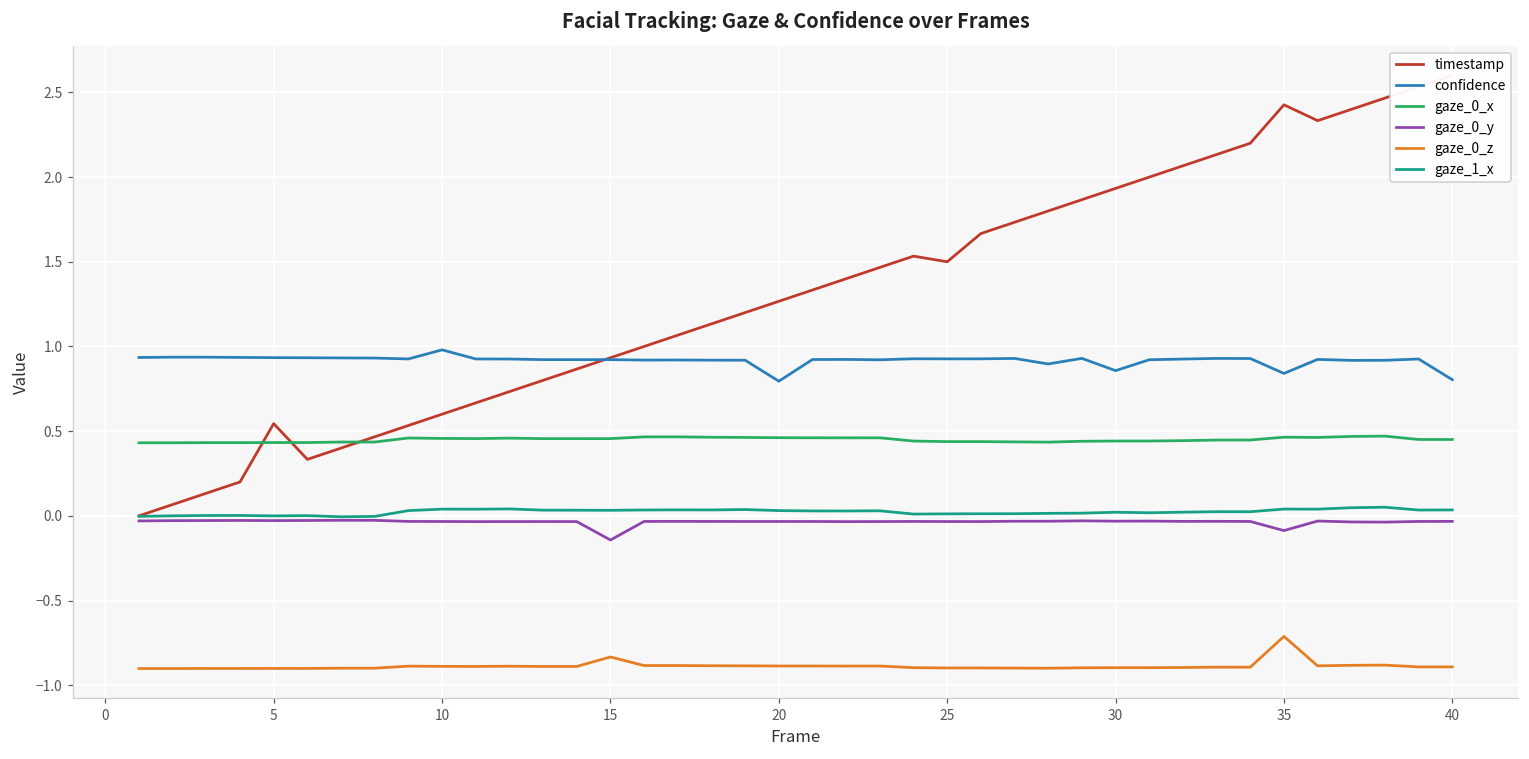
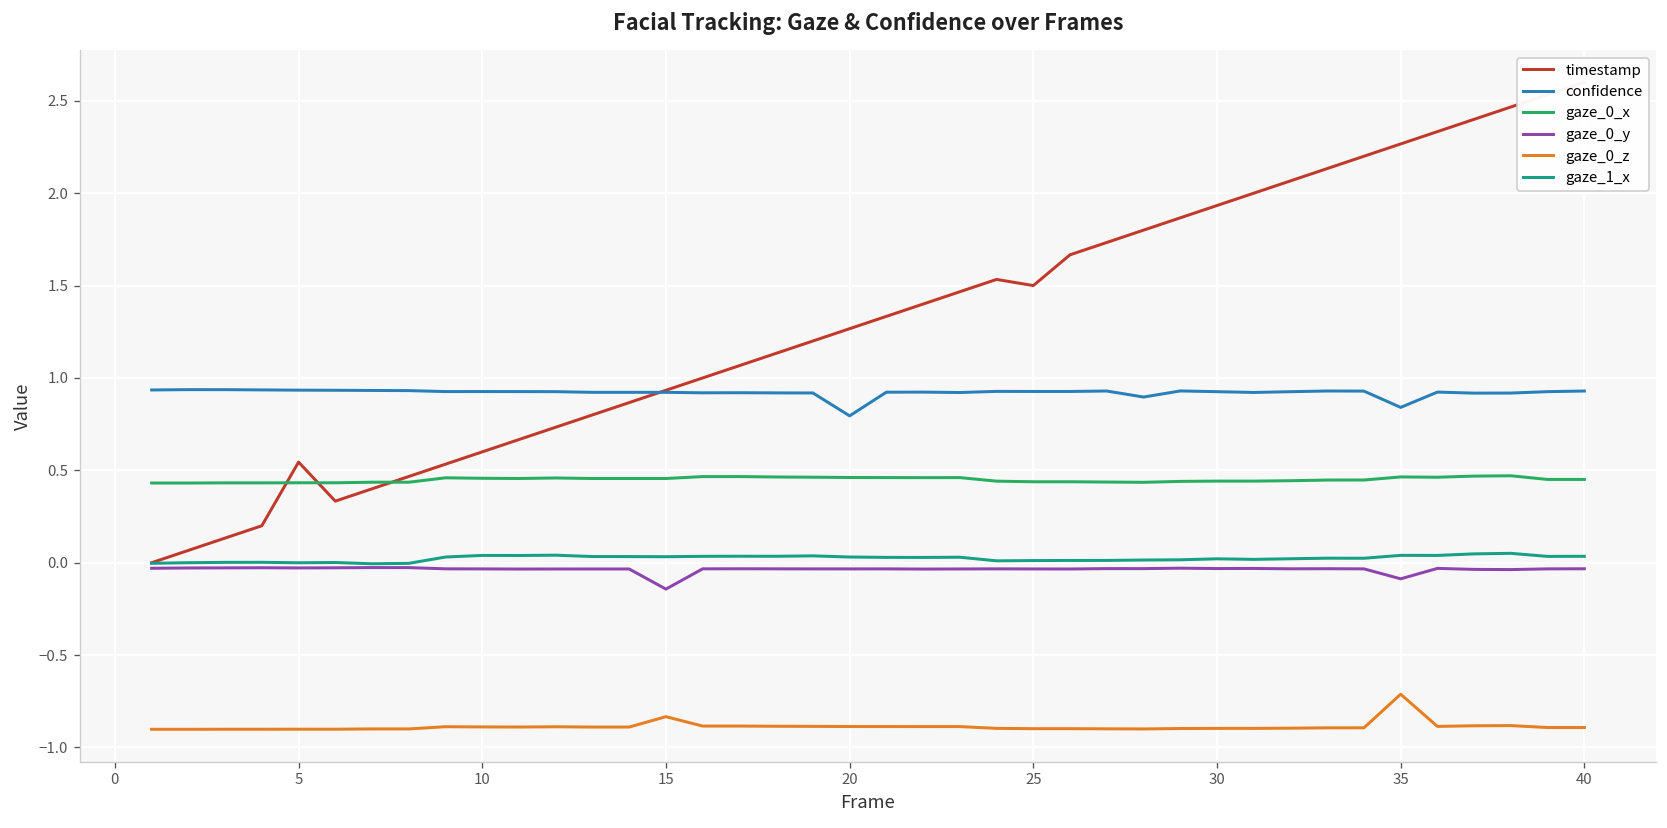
confidence, 10: 0.98 -> 0.93
confidence, 30: 0.86 -> 0.93
timestamp, 35: 2.43 -> 2.27
confidence, 40: 0.80 -> 0.93
